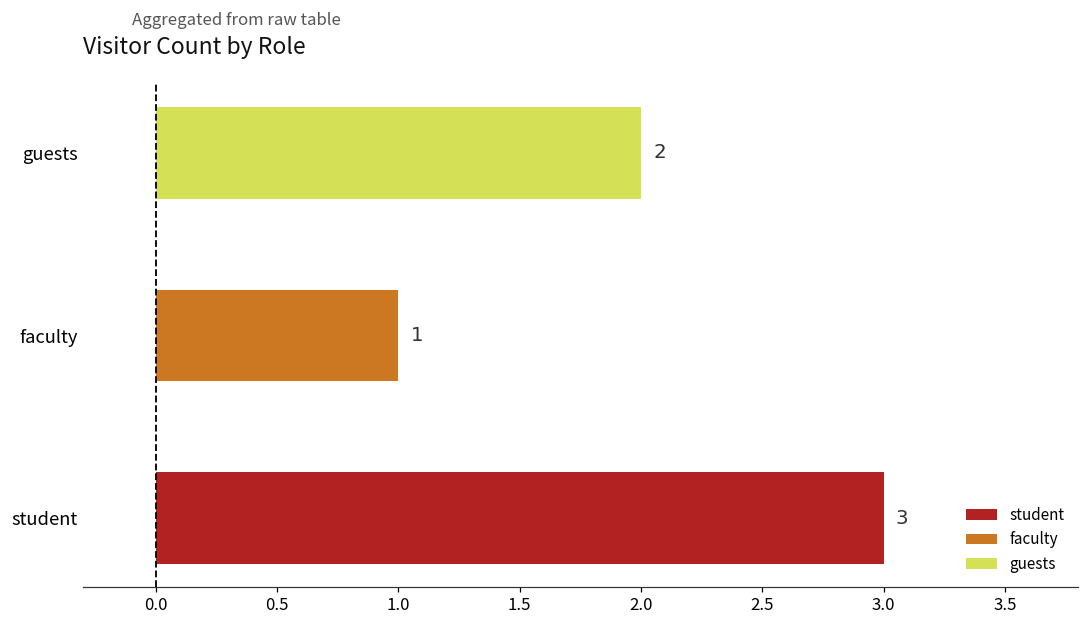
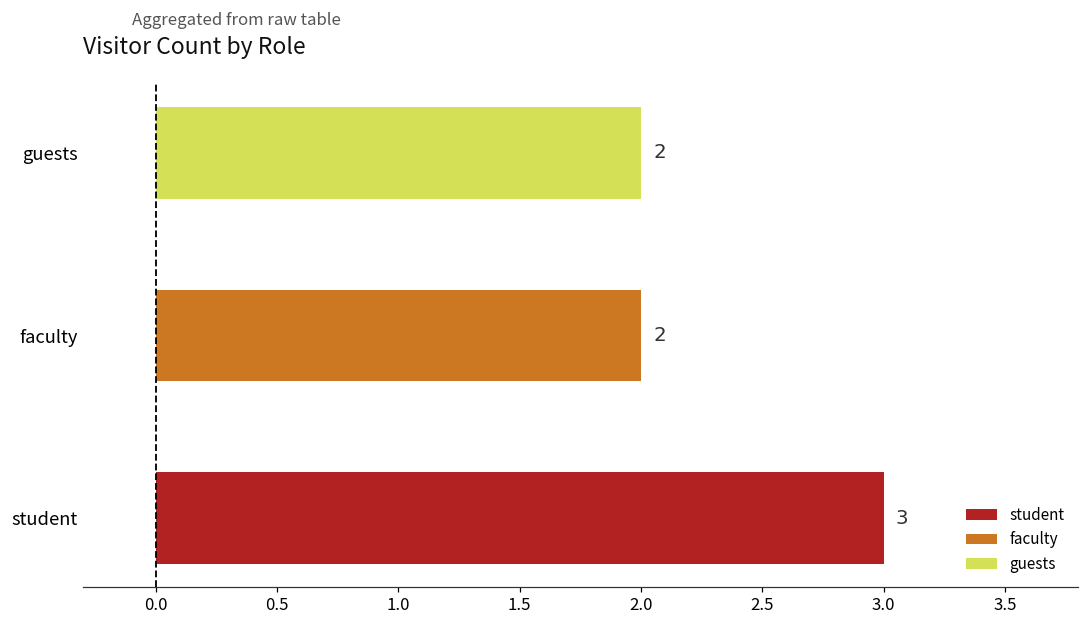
faculty: 1 -> 2
